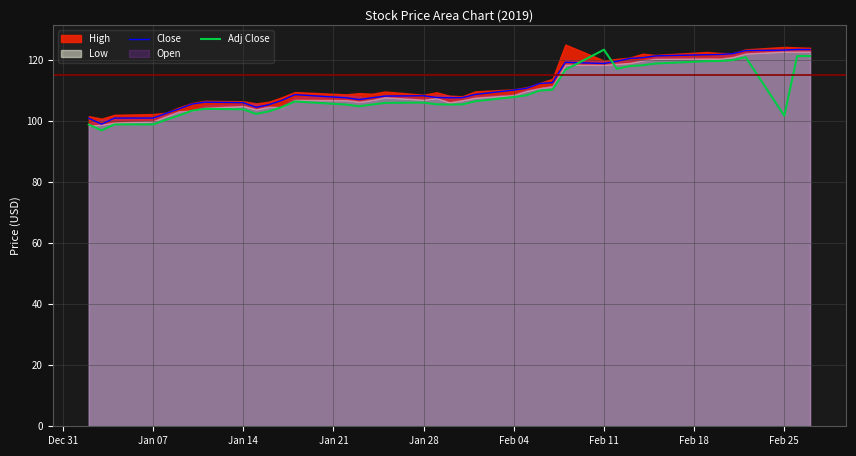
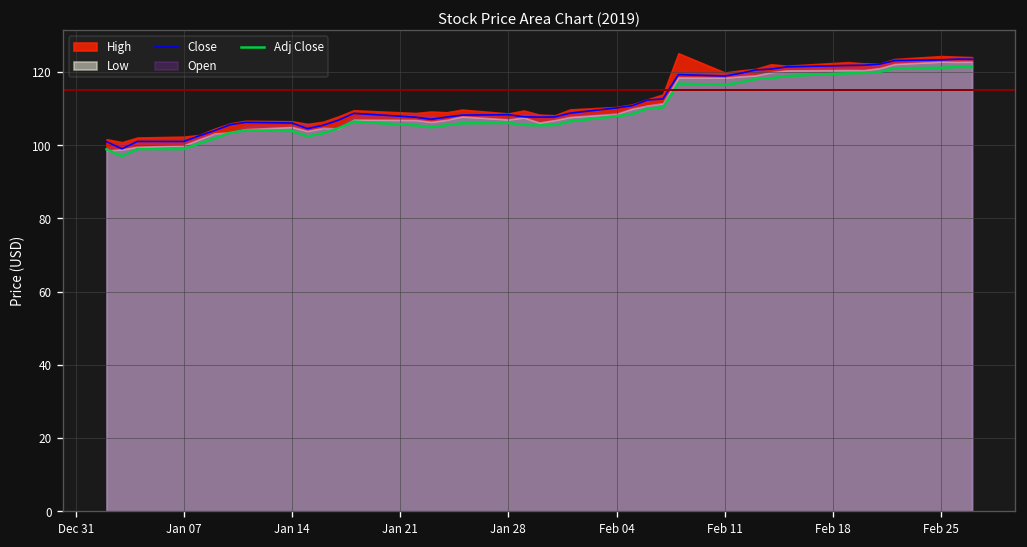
Adj Close, Feb 11: 123 -> 116
Adj Close, Feb 25: 102 -> 121
